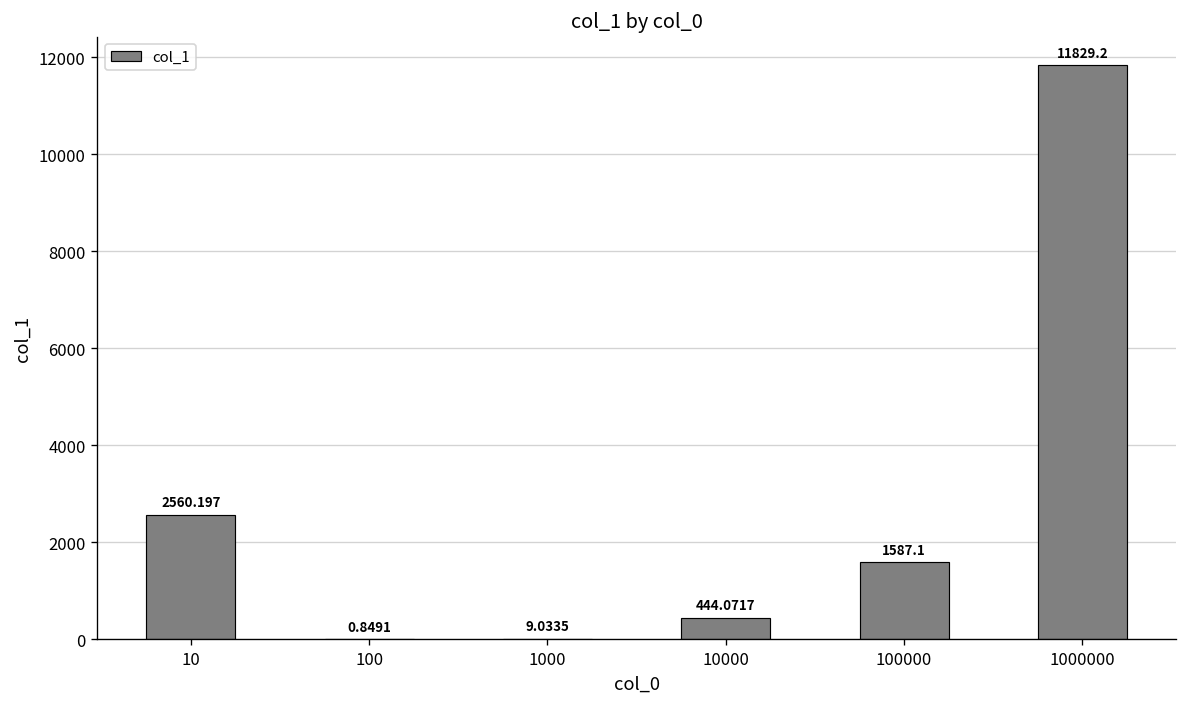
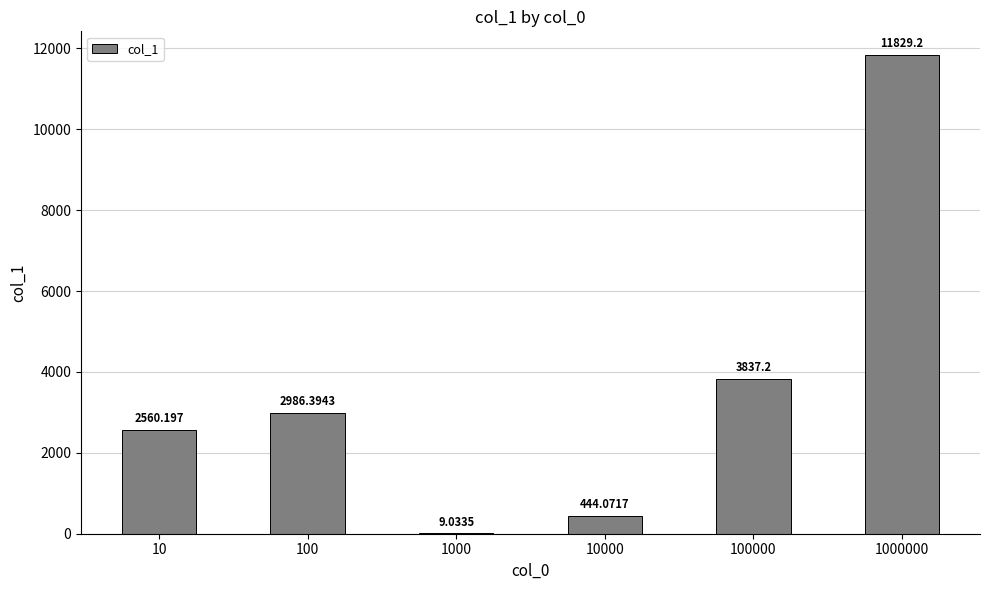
100: 0.8491 -> 2986.3943
100000: 1587.1 -> 3837.2
